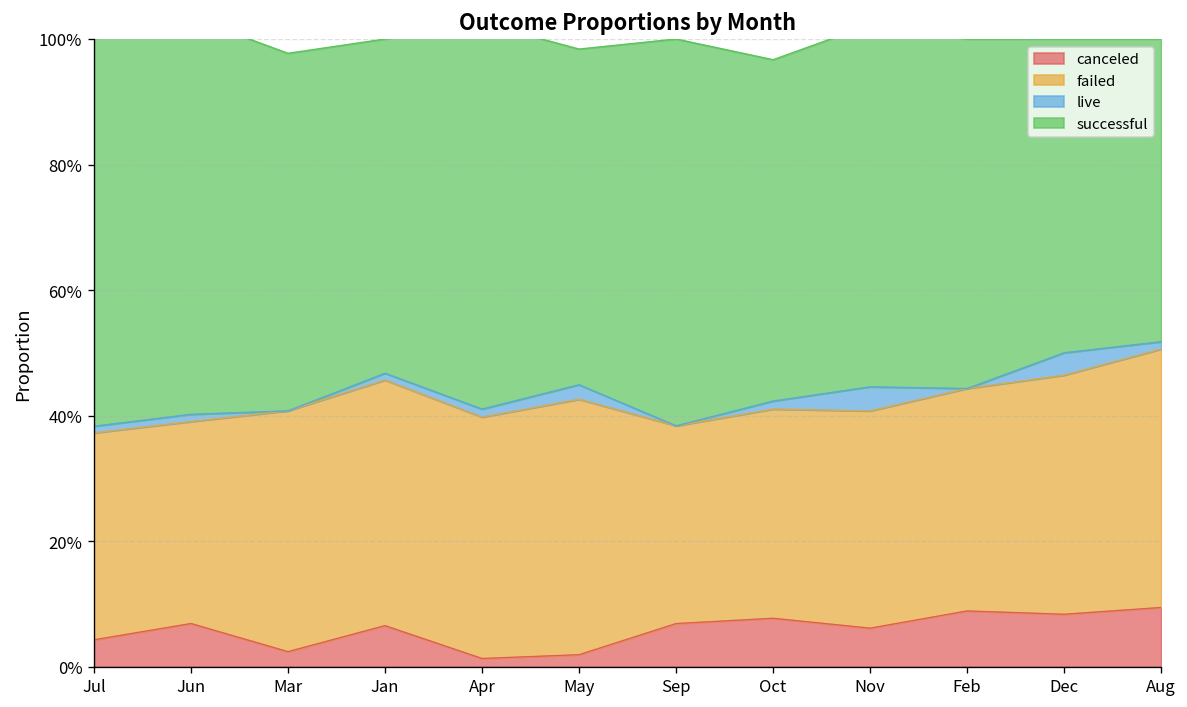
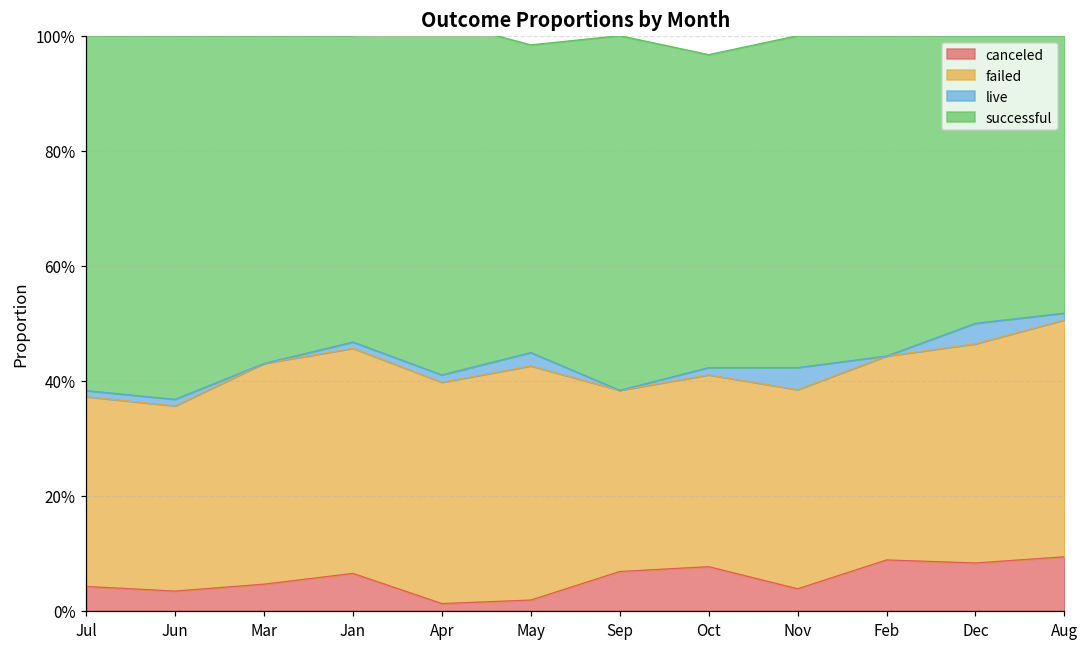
canceled, Jun: 7% -> 3%
canceled, Mar: 2% -> 5%
canceled, Nov: 6% -> 4%
